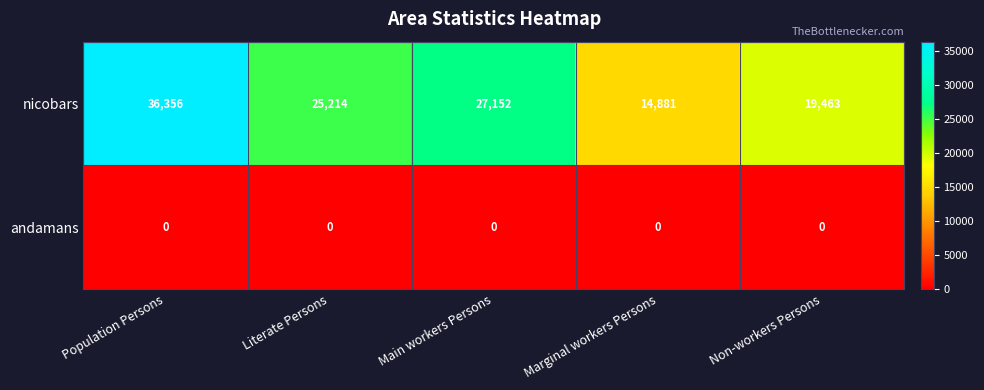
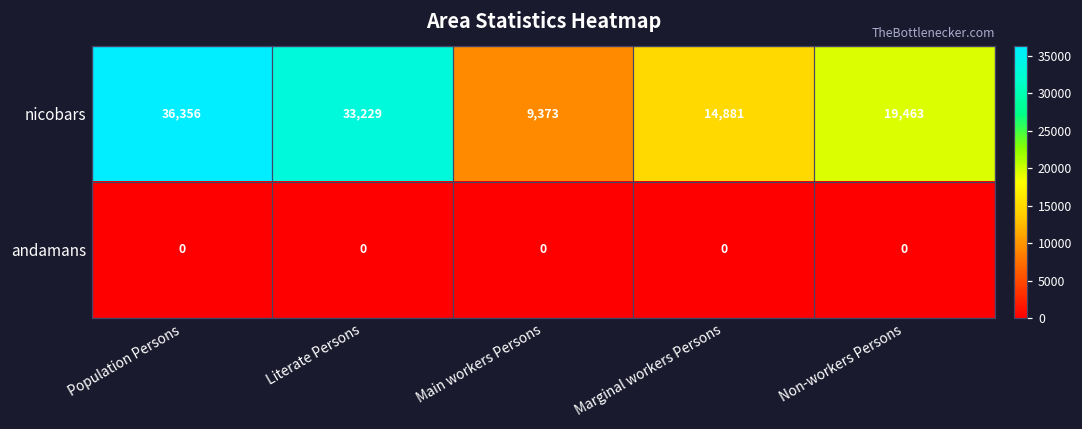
nicobars, Literate Persons: 25,214 -> 33,229
nicobars, Main workers Persons: 27,152 -> 9,373
